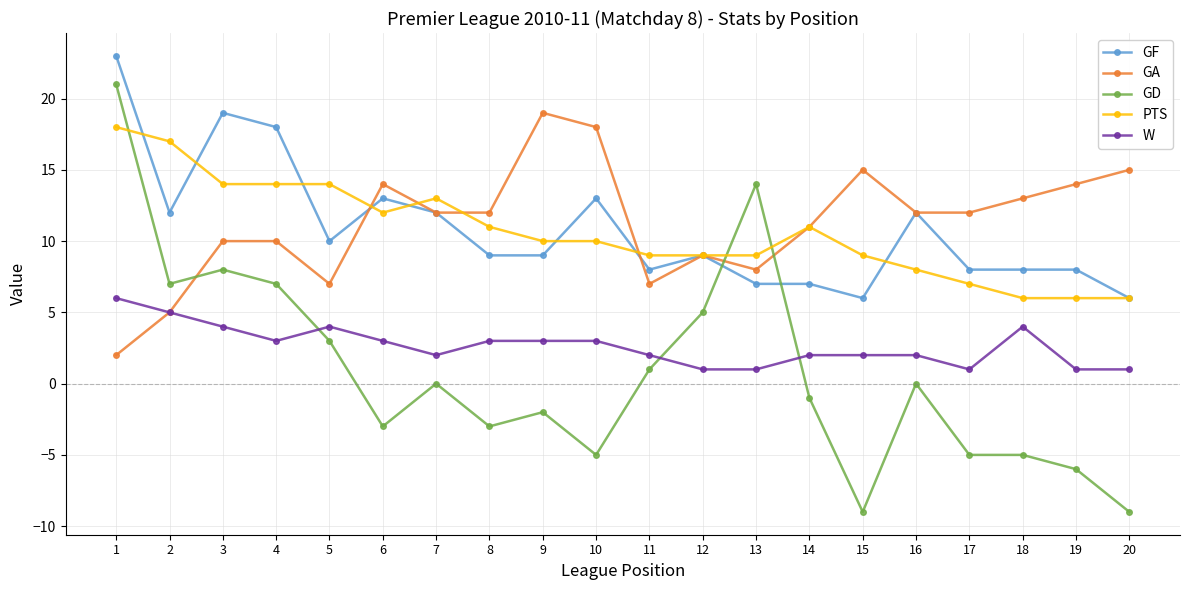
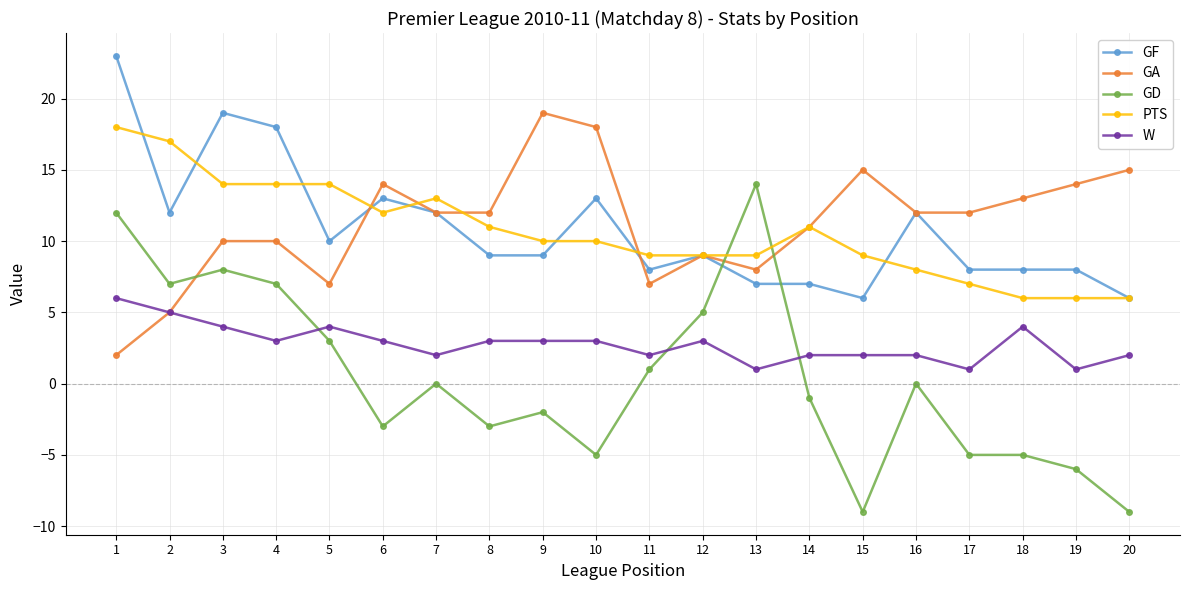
GD, 1: 21 -> 12
W, 12: 1 -> 3
W, 20: 1 -> 2
